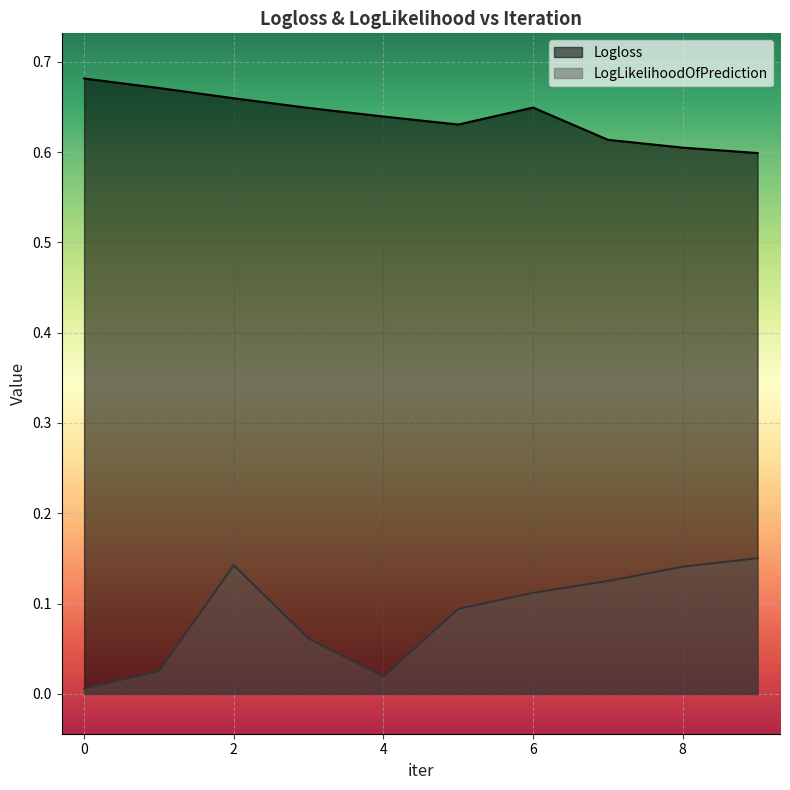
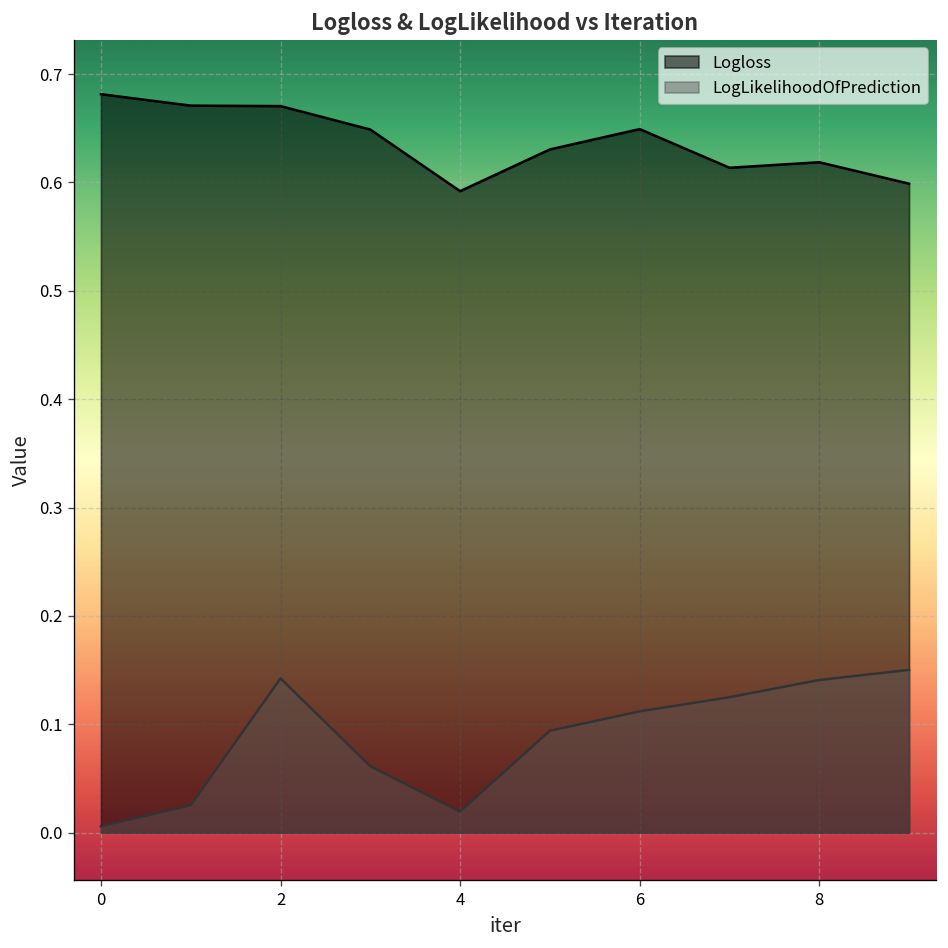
Logloss, 2: 0.66 -> 0.67
Logloss, 4: 0.64 -> 0.59
Logloss, 8: 0.60 -> 0.62
